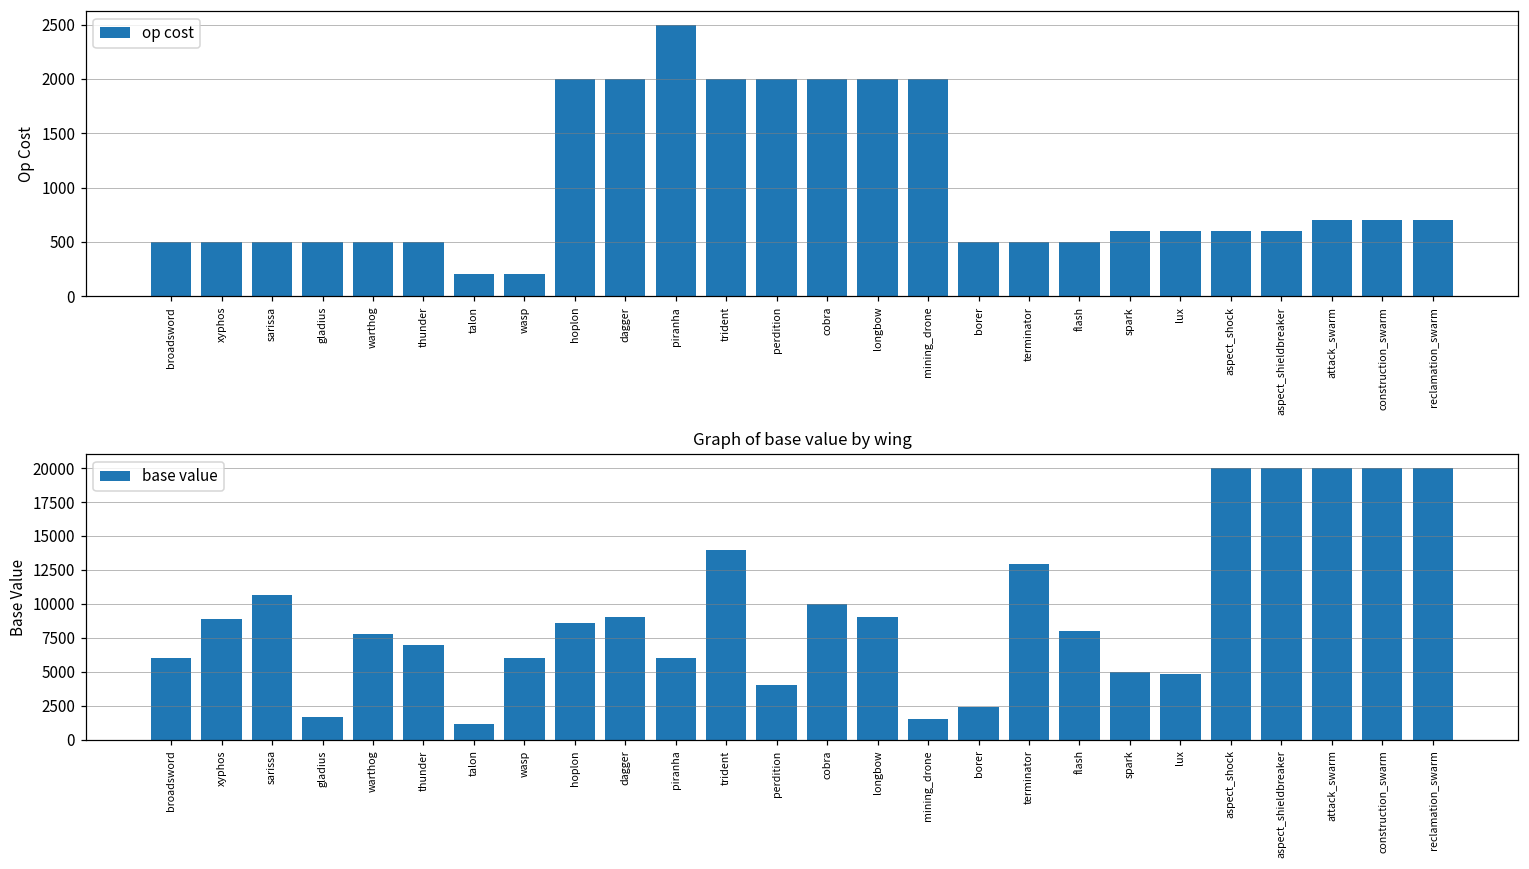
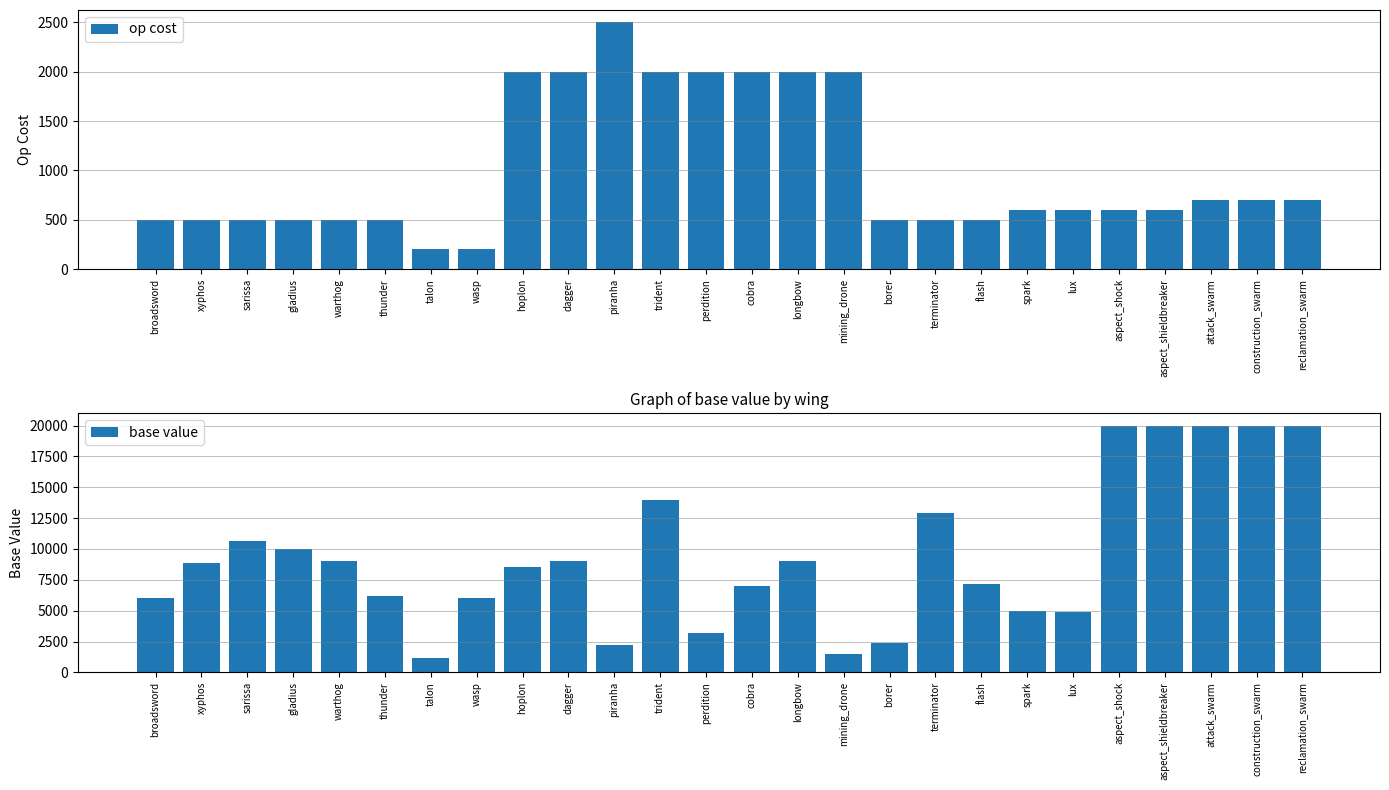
Graph of base value by wing, gladius: 1700 -> 10000
Graph of base value by wing, warthog: 7800 -> 9000
Graph of base value by wing, thunder: 7000 -> 6200
Graph of base value by wing, piranha: 6000 -> 2200
Graph of base value by wing, perdition: 4000 -> 3200
Graph of base value by wing, cobra: 10000 -> 7000
Graph of base value by wing, flash: 8000 -> 7100
